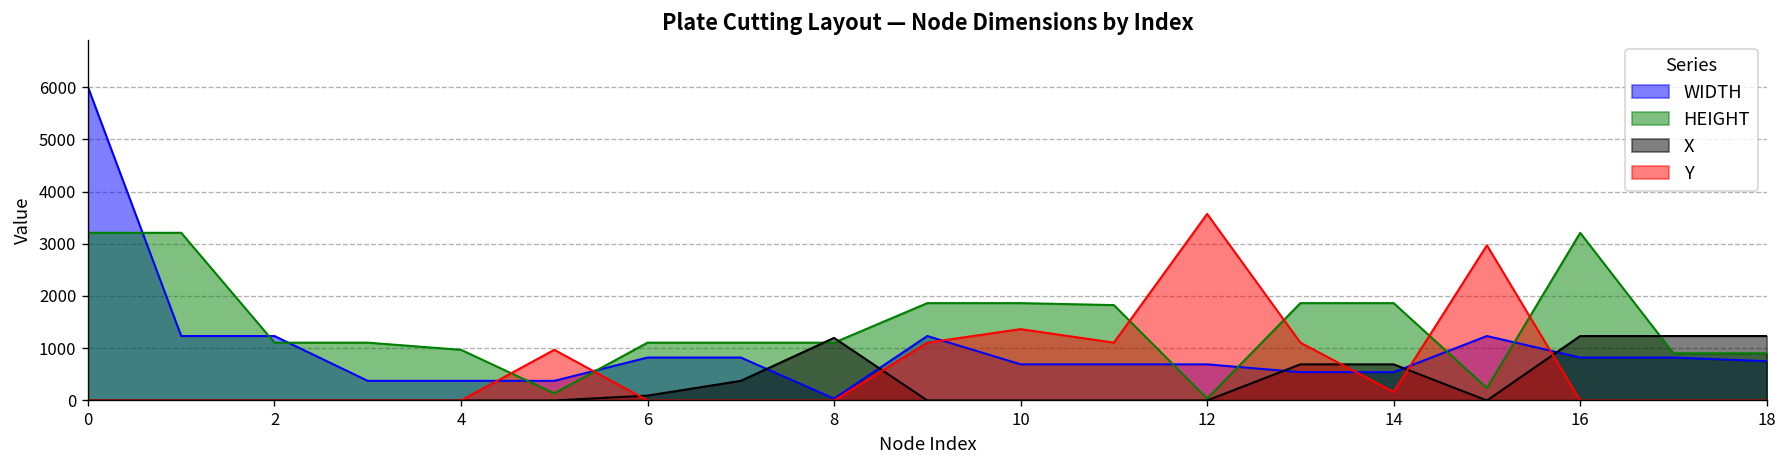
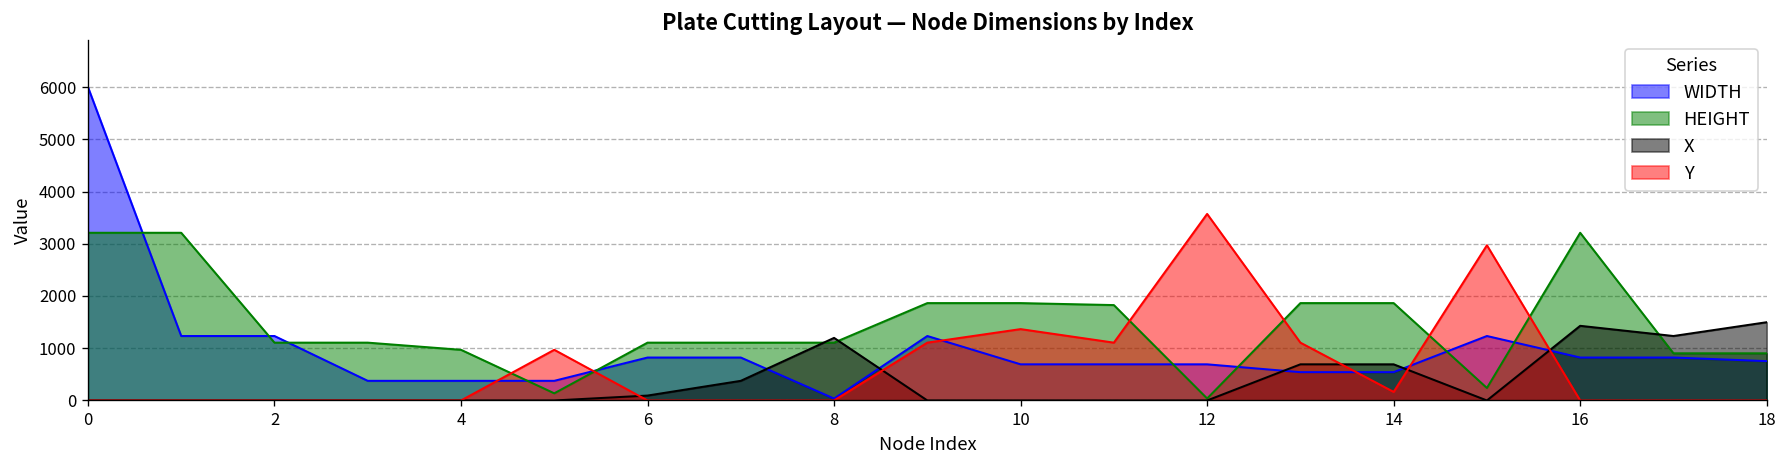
X, 16: 1200 -> 1400
X, 18: 1200 -> 1500
